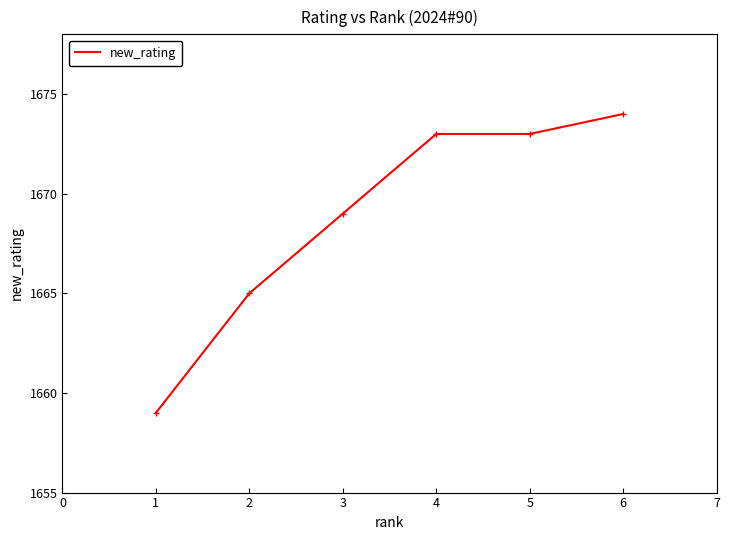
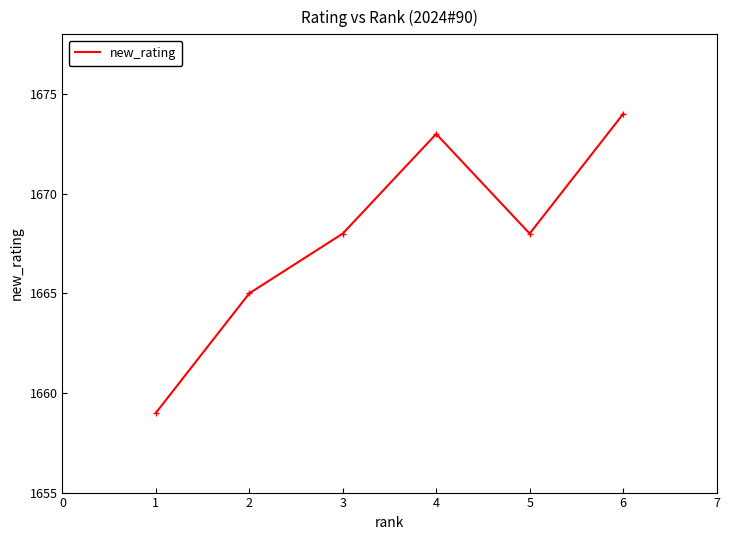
3: 1669 -> 1668
5: 1673 -> 1668
